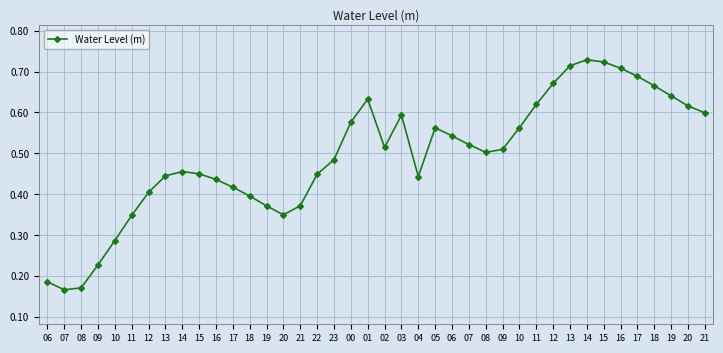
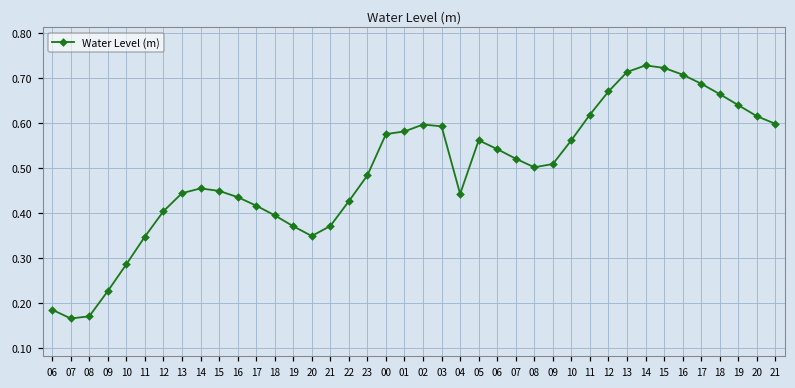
22: 0.45 -> 0.43
01: 0.63 -> 0.58
02: 0.51 -> 0.60
